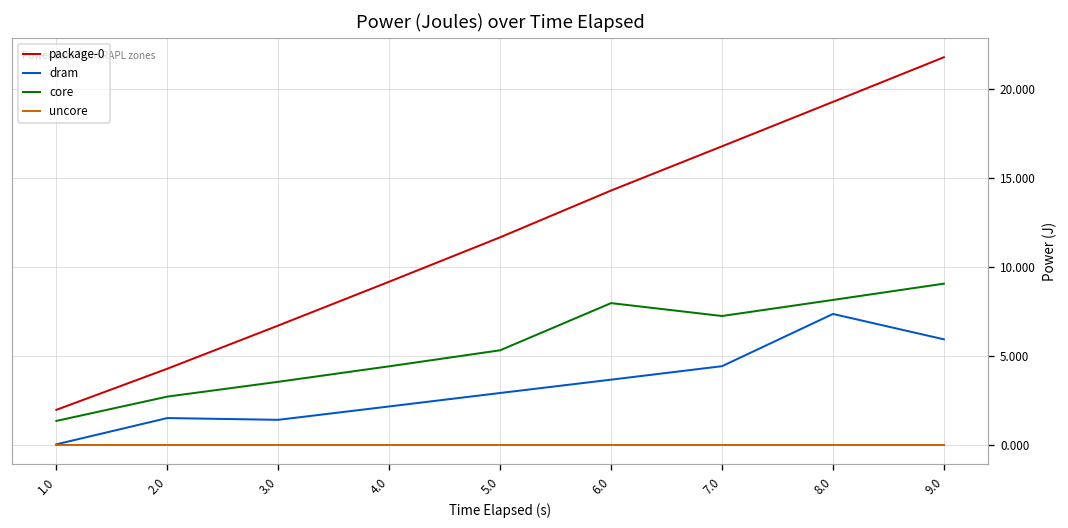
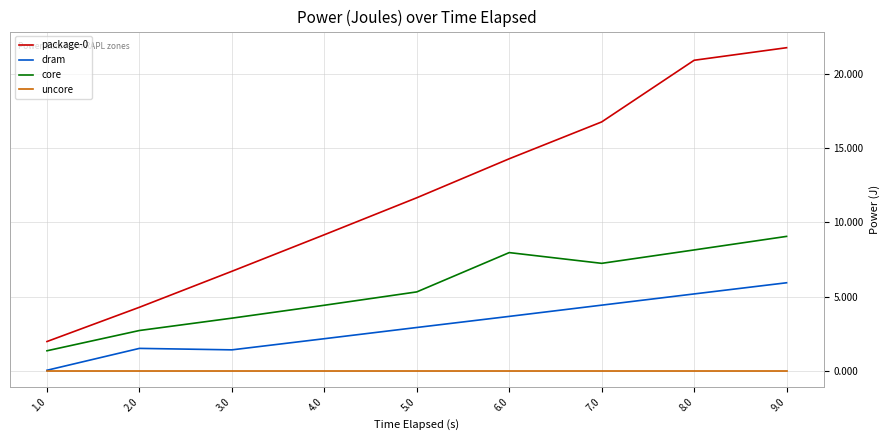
package-0, 8.0: 19.3 -> 20.9
dram, 8.0: 7.4 -> 5.2
